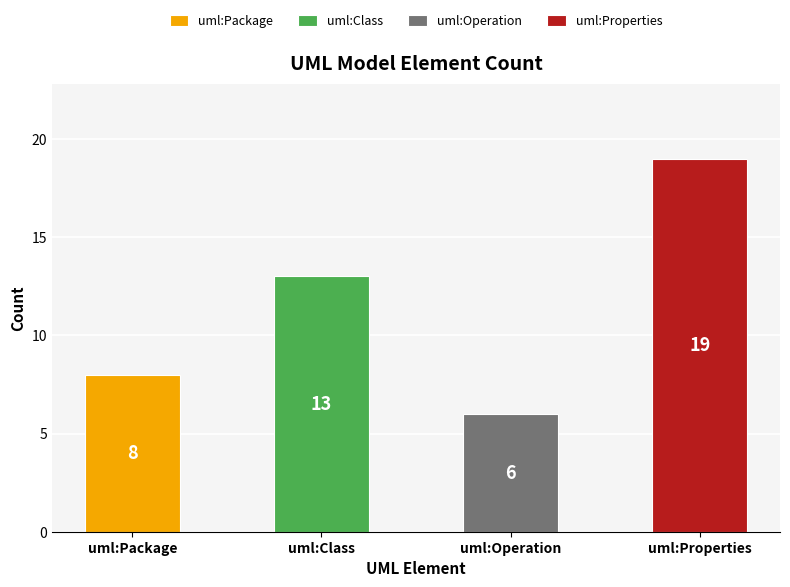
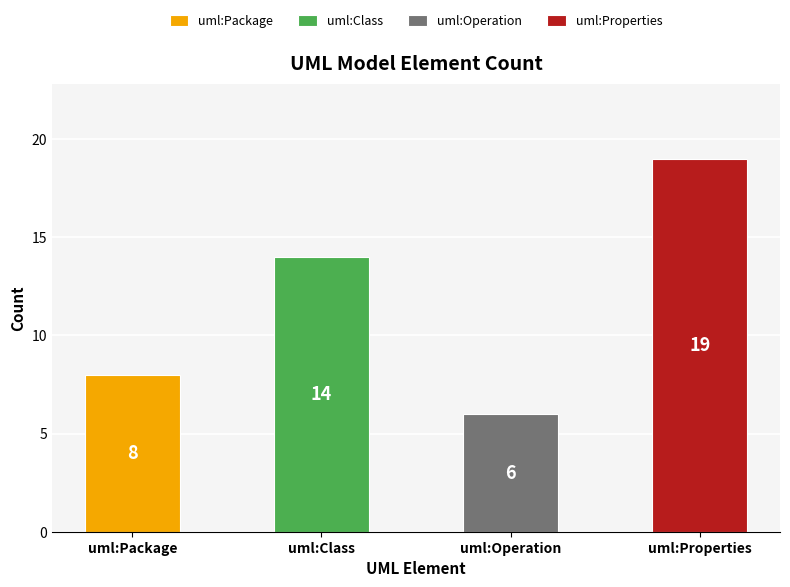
uml:Class: 13 -> 14
